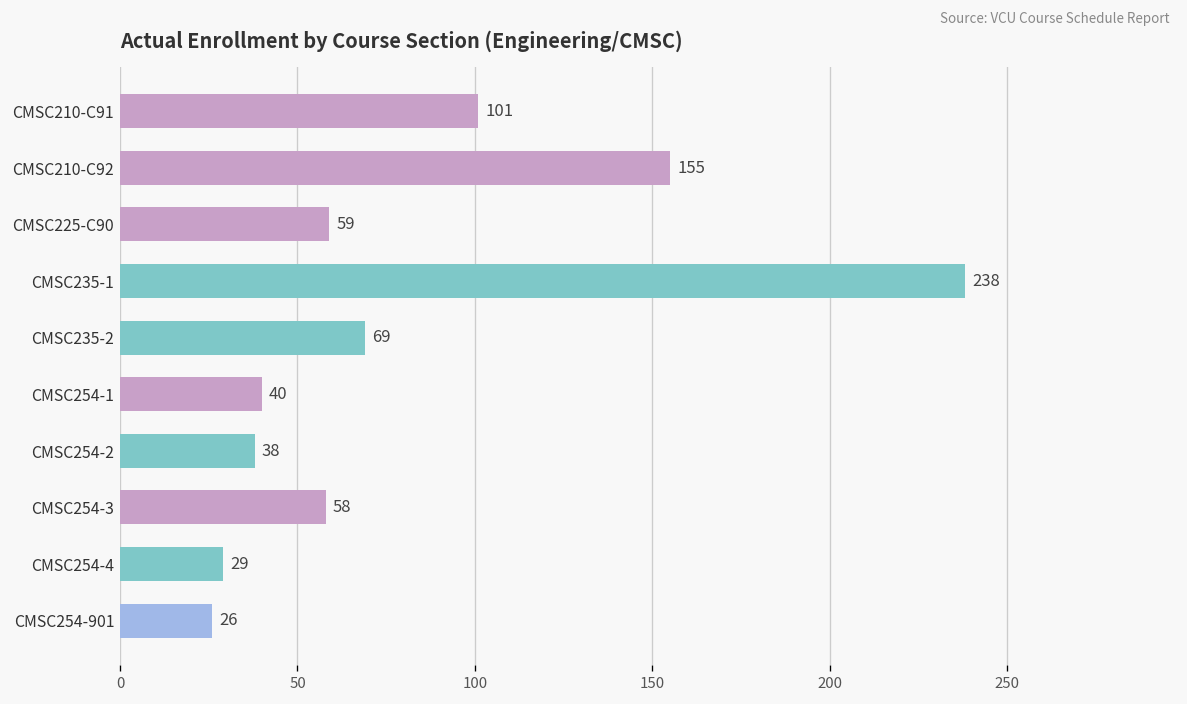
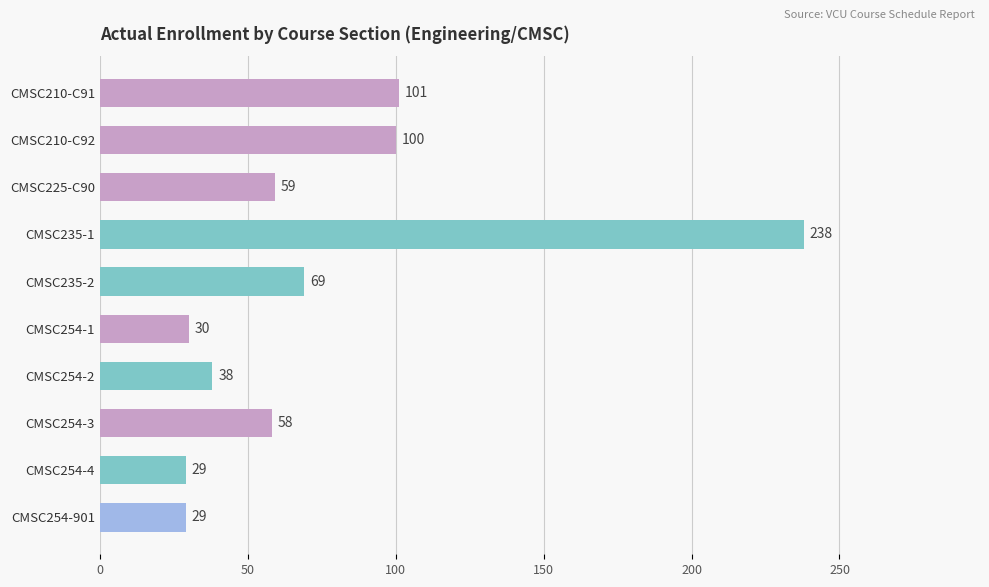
CMSC210-C92: 155 -> 100
CMSC254-1: 40 -> 30
CMSC254-901: 26 -> 29
